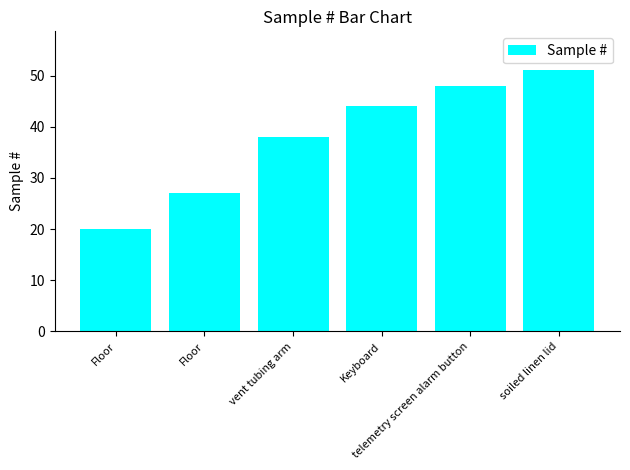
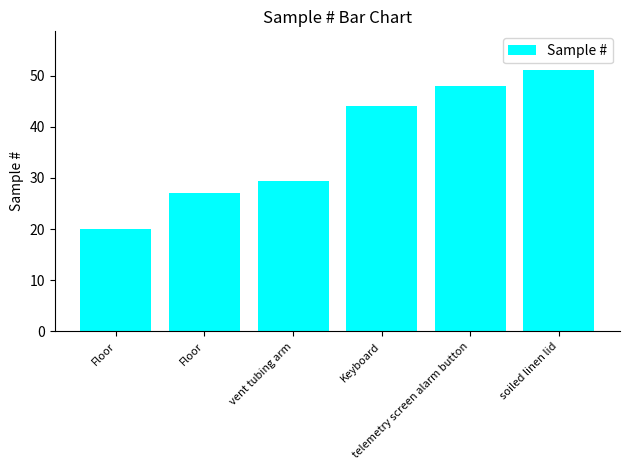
vent tubing arm: 38 -> 29
